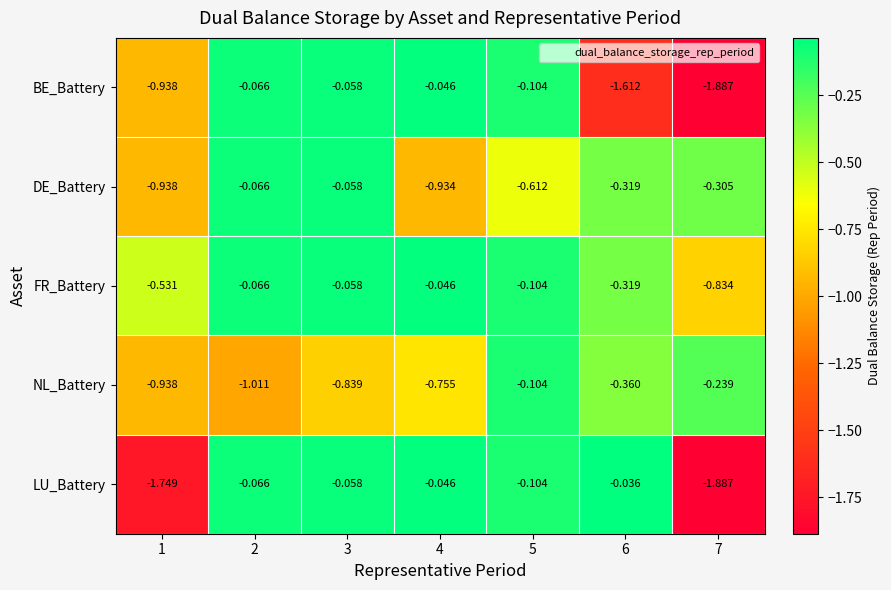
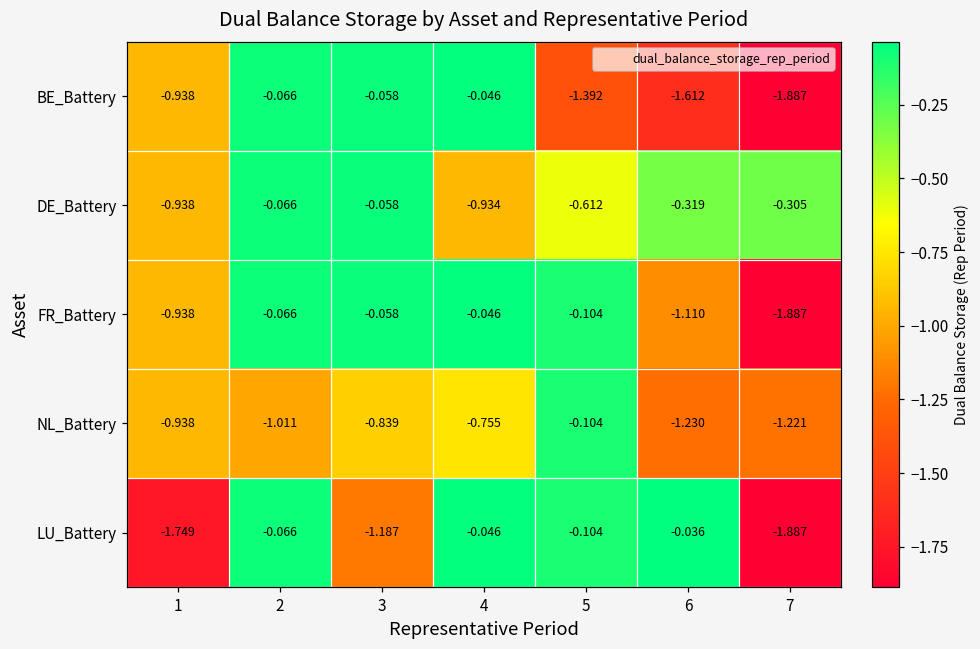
BE_Battery, 5: -0.104 -> -1.392
FR_Battery, 1: -0.531 -> -0.938
FR_Battery, 6: -0.319 -> -1.110
FR_Battery, 7: -0.834 -> -1.887
NL_Battery, 6: -0.360 -> -1.230
NL_Battery, 7: -0.239 -> -1.221
LU_Battery, 3: -0.058 -> -1.187
